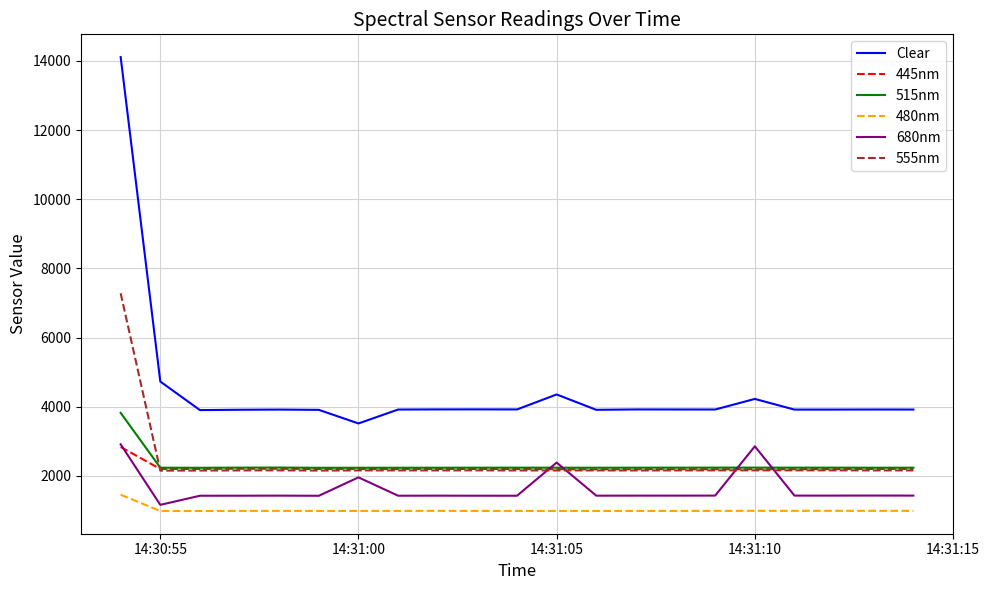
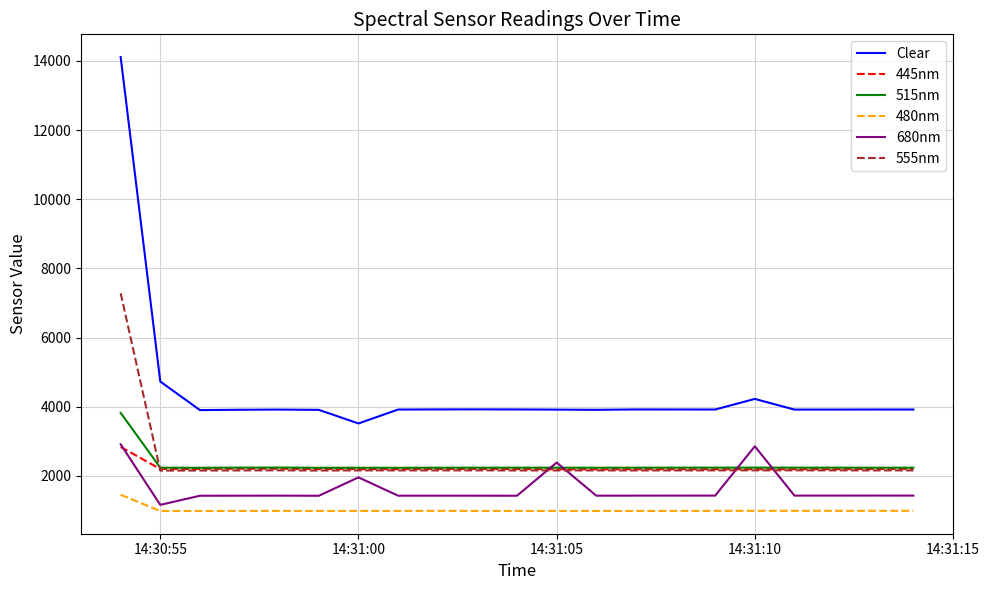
Clear, 14:31:05: 4400 -> 3900
